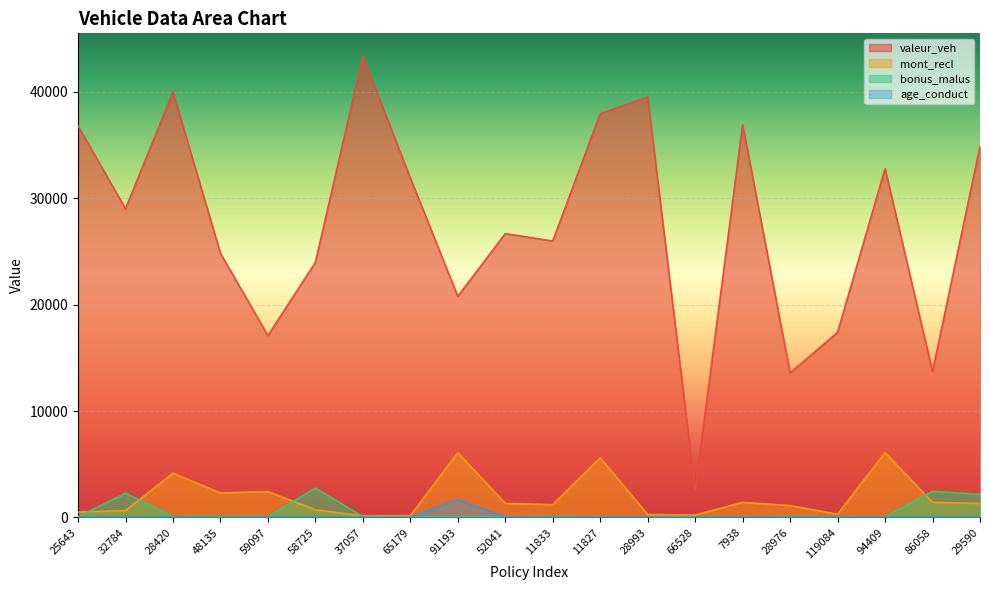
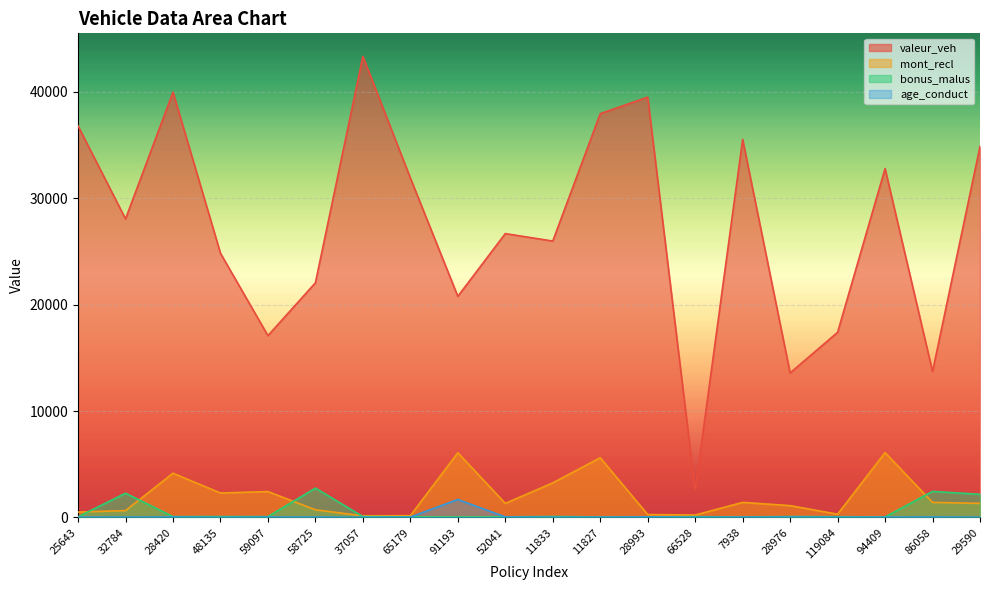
valeur_veh, 32784: 29000 -> 28100
valeur_veh, 58725: 24000 -> 22100
mont_recl, 11833: 1200 -> 3200
valeur_veh, 7938: 36900 -> 35500
